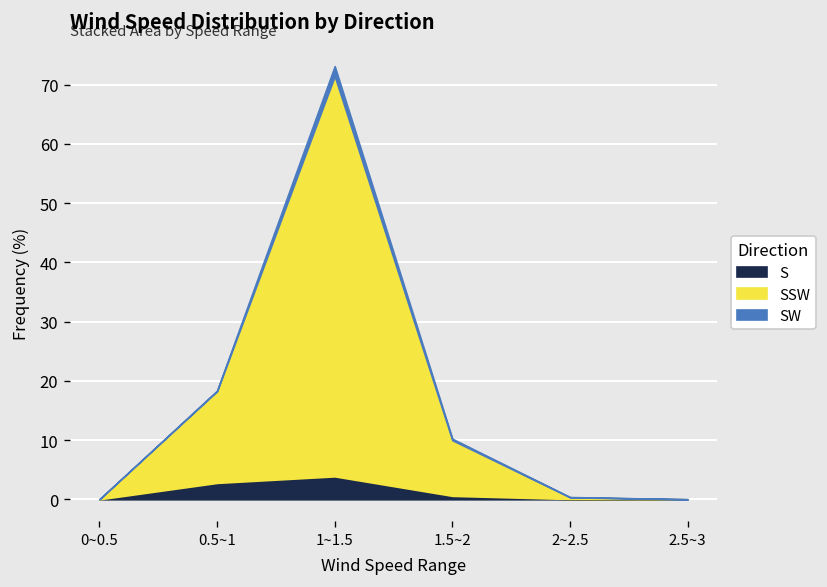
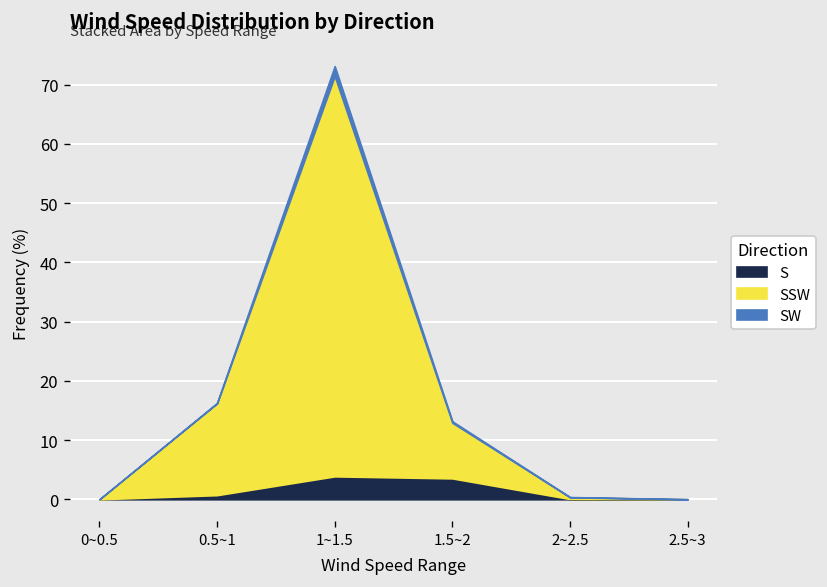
S, 0.5~1: 3 -> 1
S, 1.5~2: 1 -> 4
